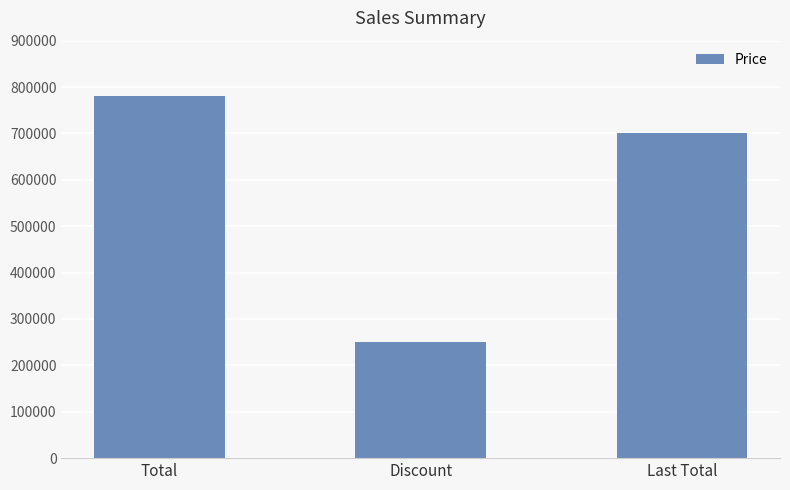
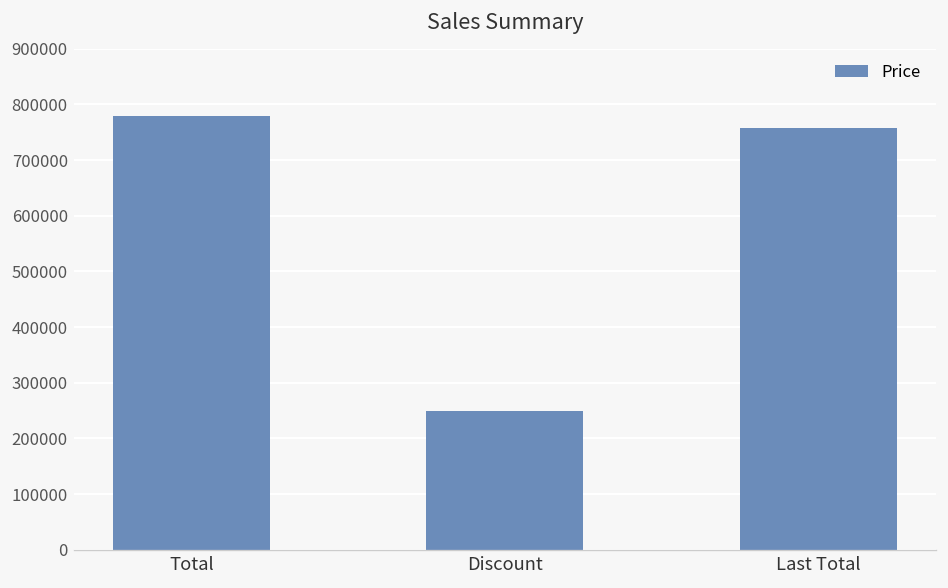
Last Total: 700000 -> 760000
